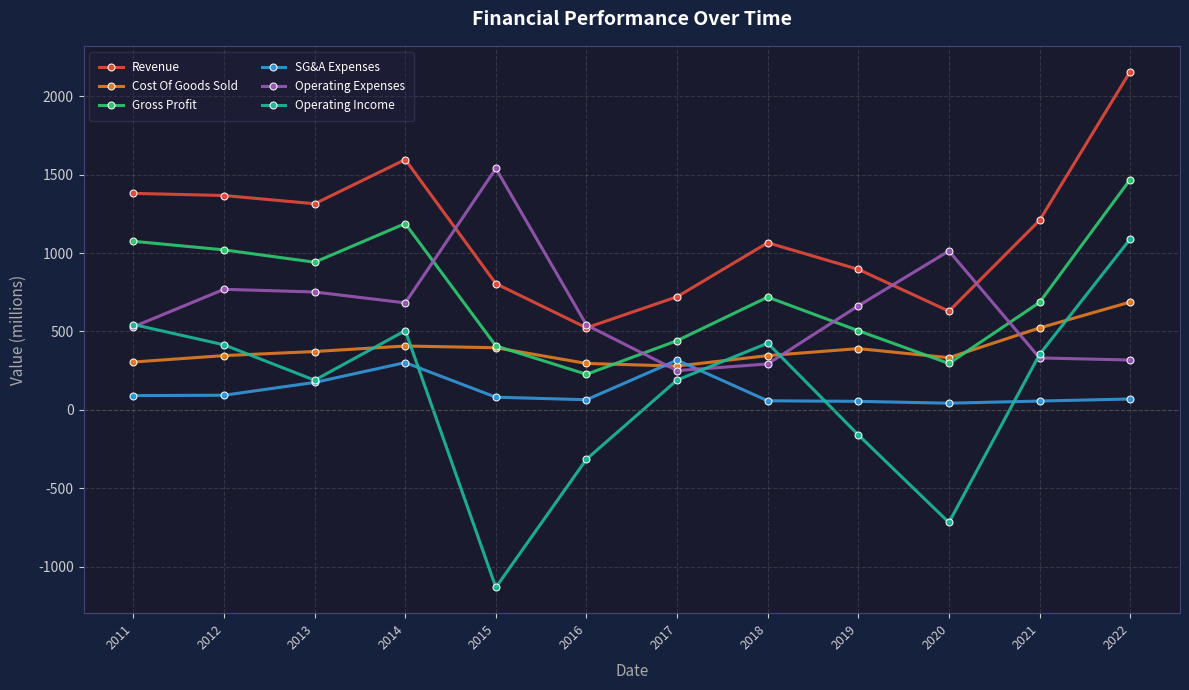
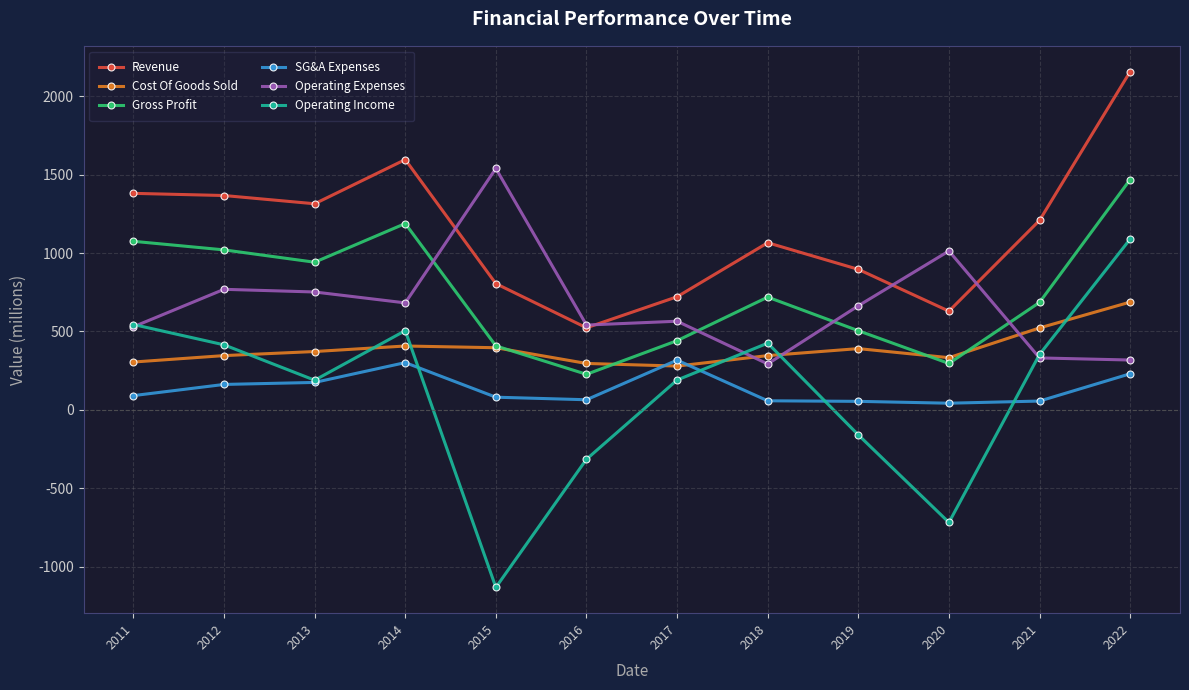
SG&A Expenses, 2012: 90 -> 160
Operating Expenses, 2017: 250 -> 570
SG&A Expenses, 2022: 70 -> 230
